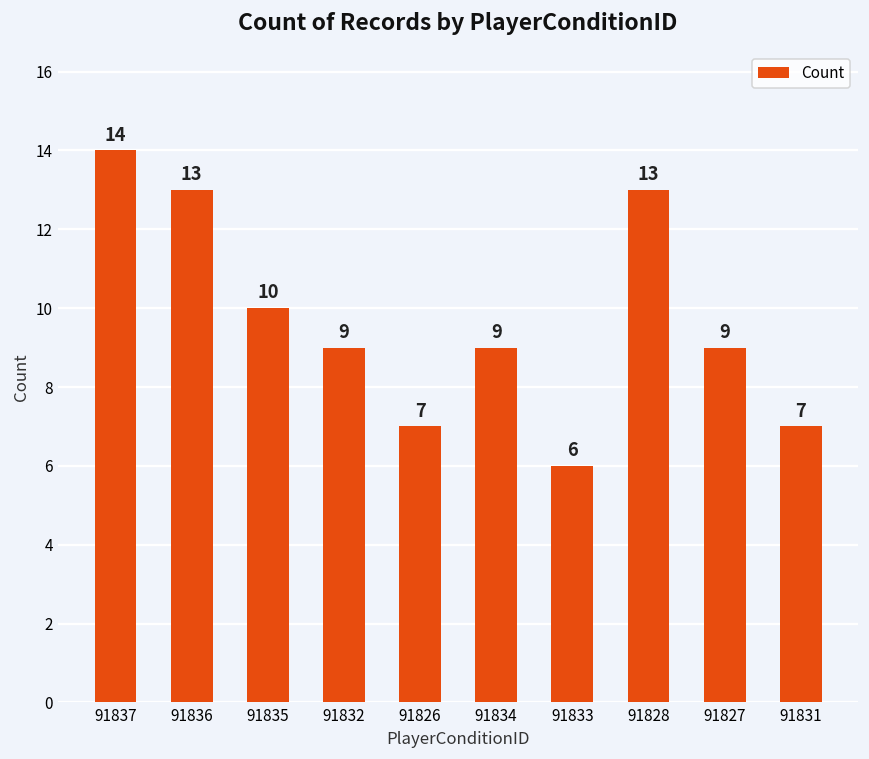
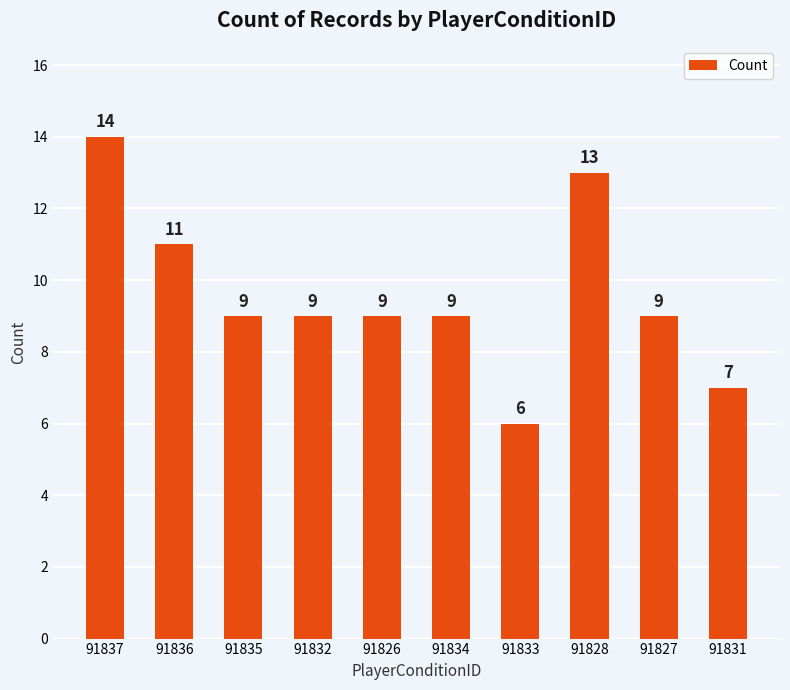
91836: 13 -> 11
91835: 10 -> 9
91826: 7 -> 9
